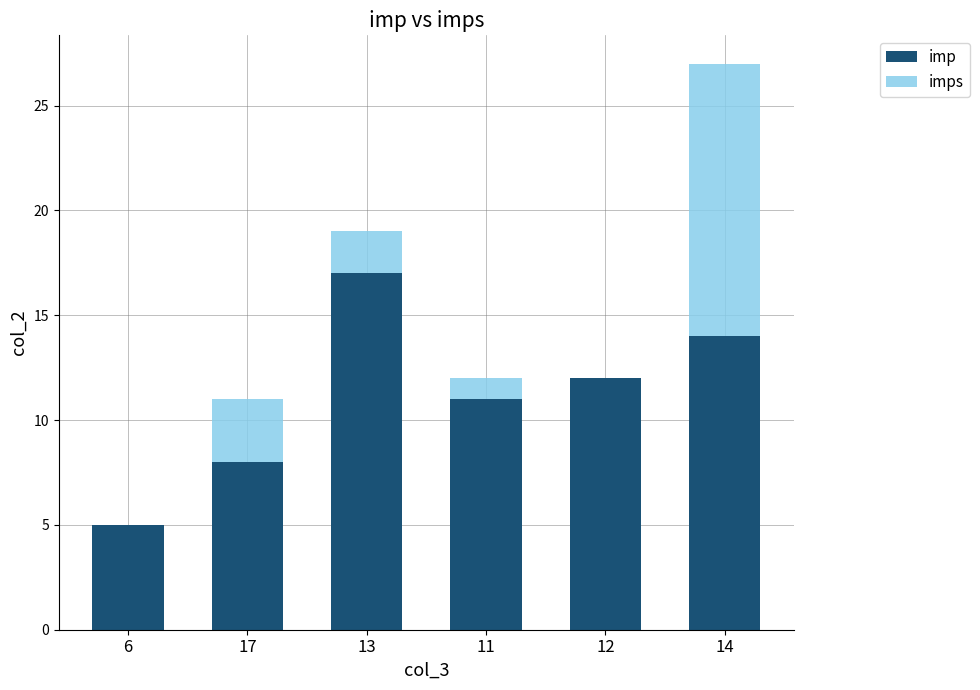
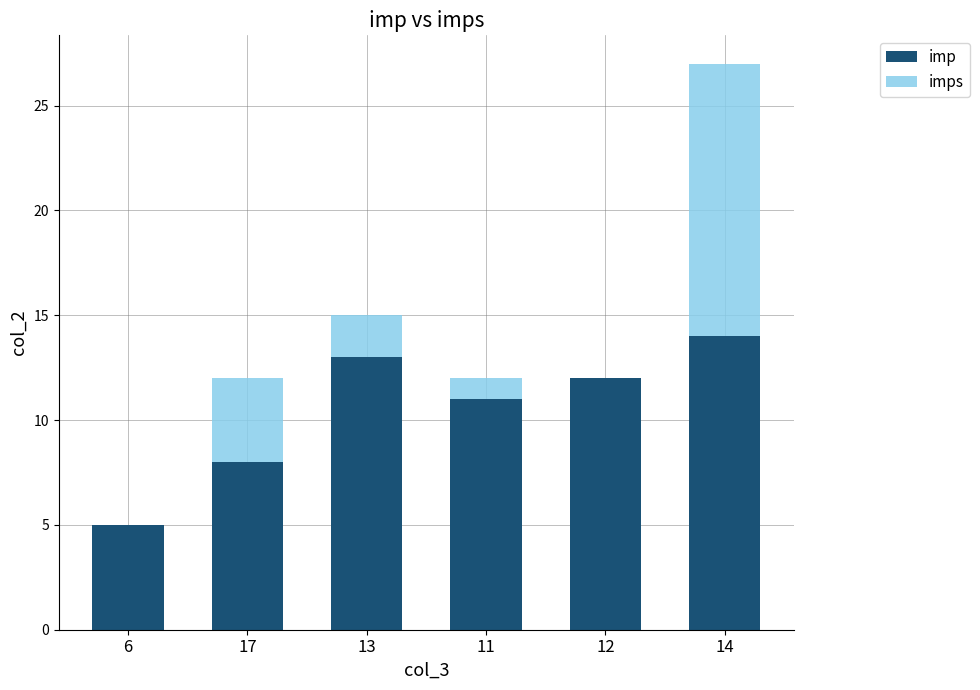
imps, 17: 3 -> 4
imp, 13: 17 -> 13
